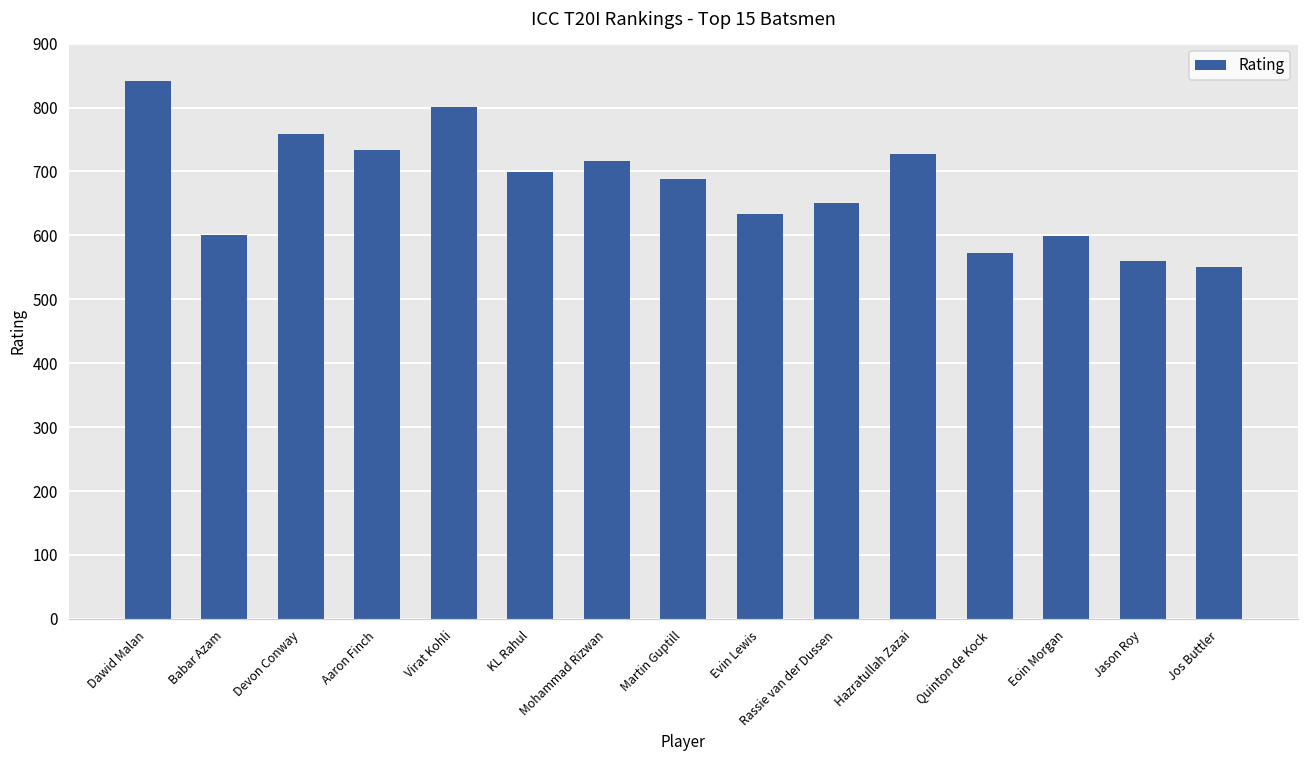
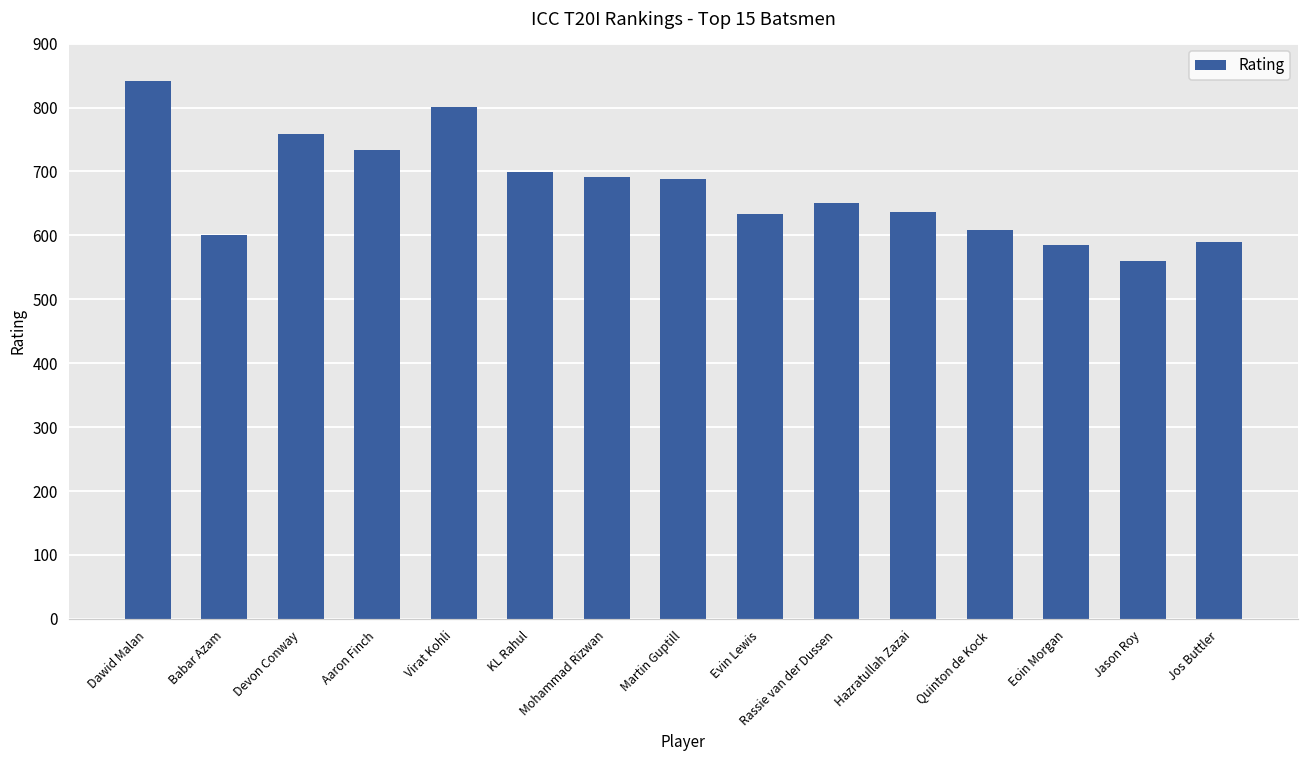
Mohammad Rizwan: 720 -> 690
Hazratullah Zazai: 730 -> 640
Quinton de Kock: 570 -> 610
Eoin Morgan: 600 -> 590
Jos Buttler: 550 -> 590
